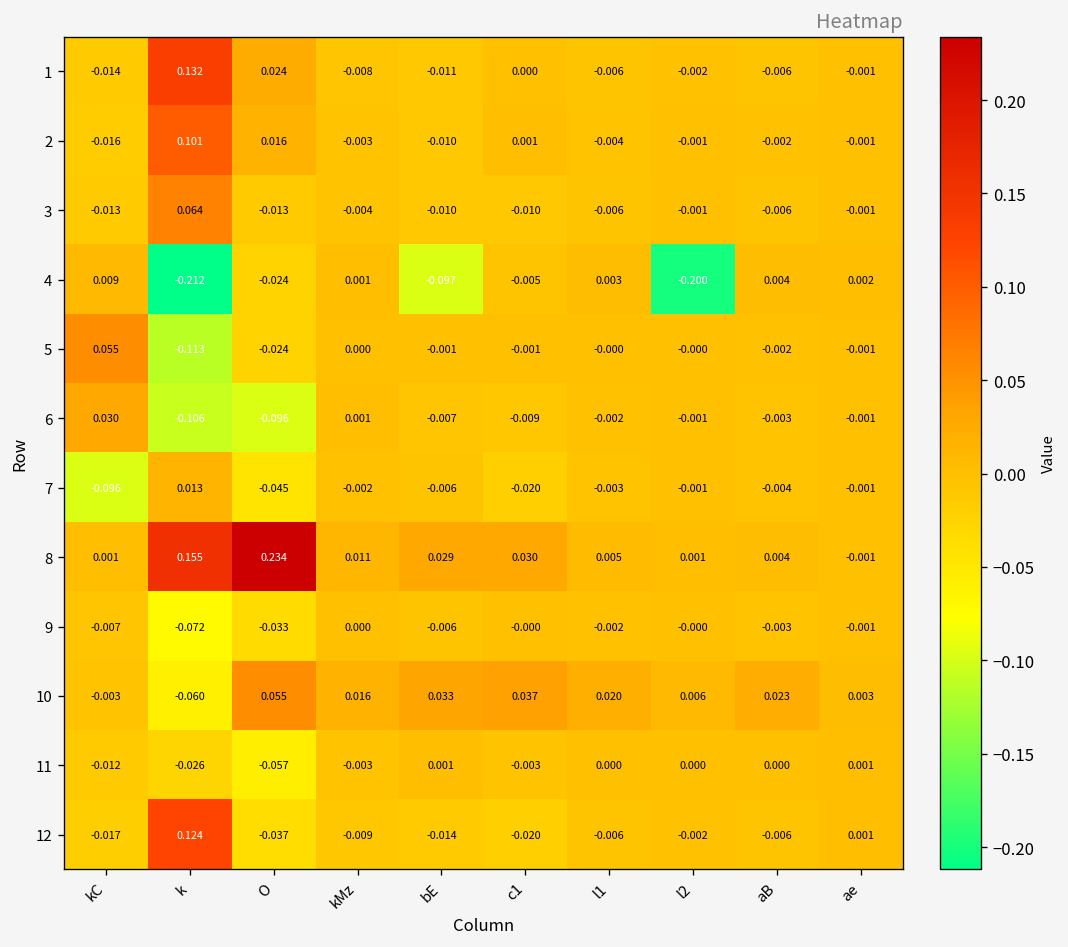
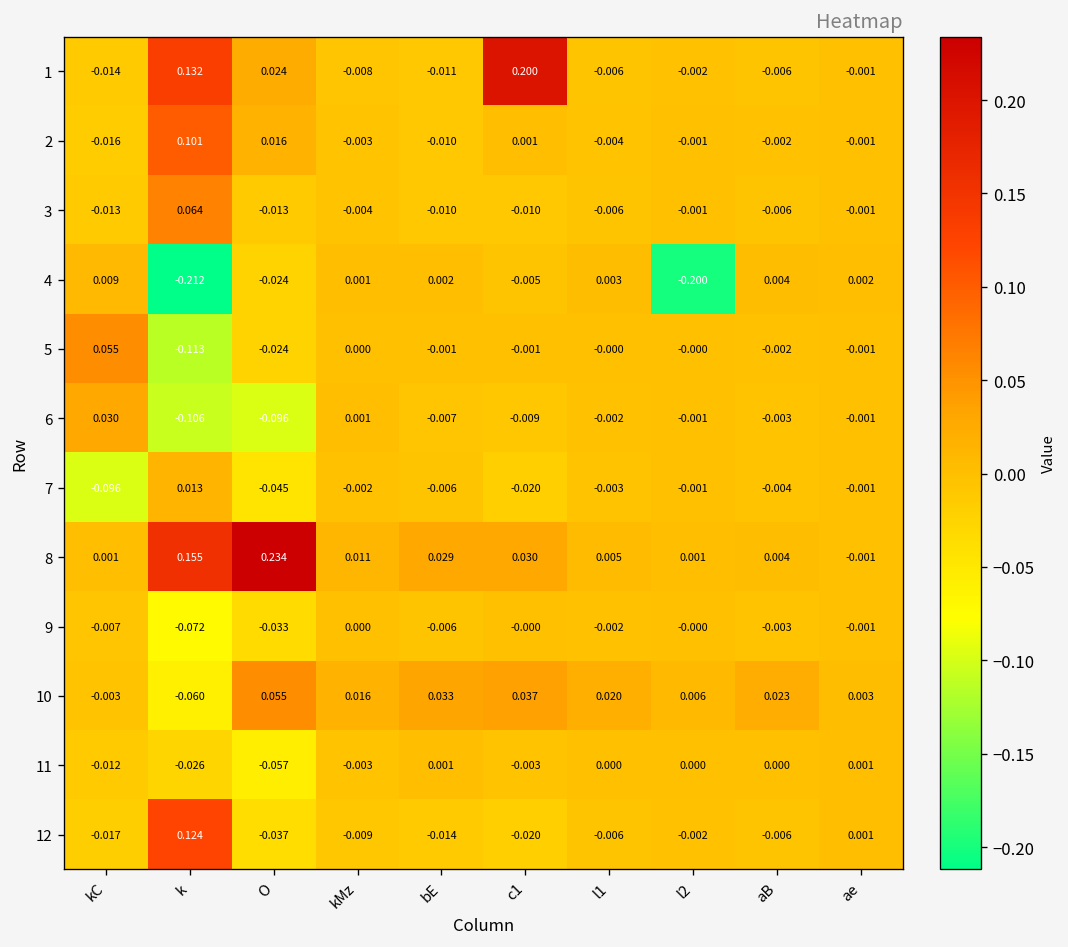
1, c1: 0.000 -> 0.200
4, bE: -0.097 -> 0.002
